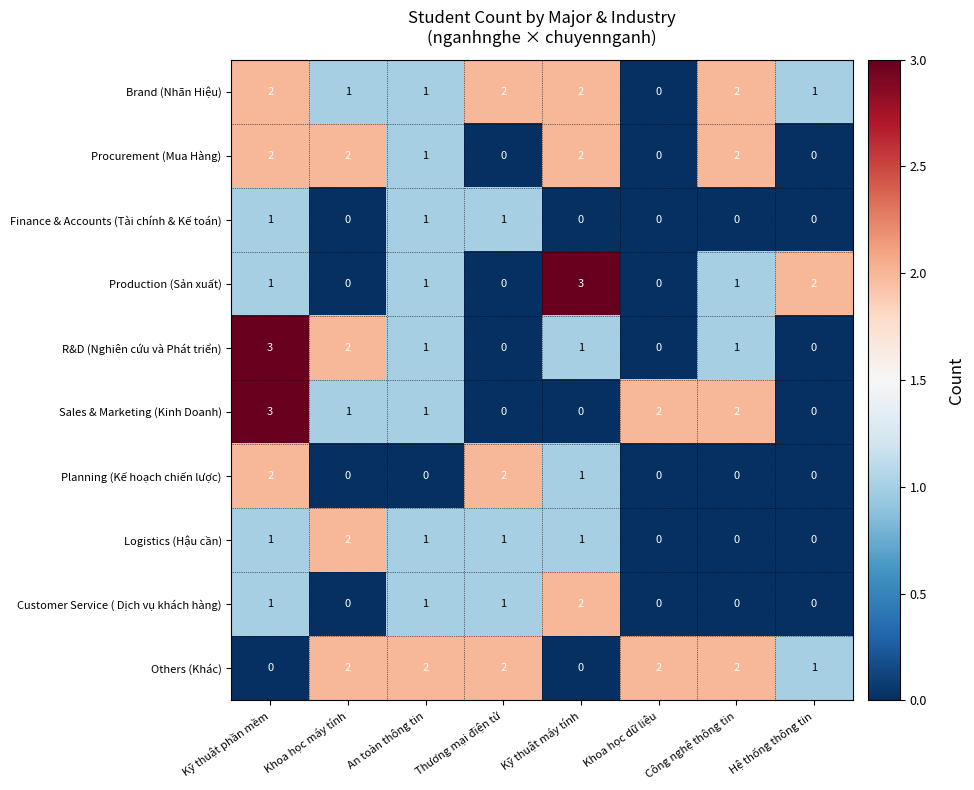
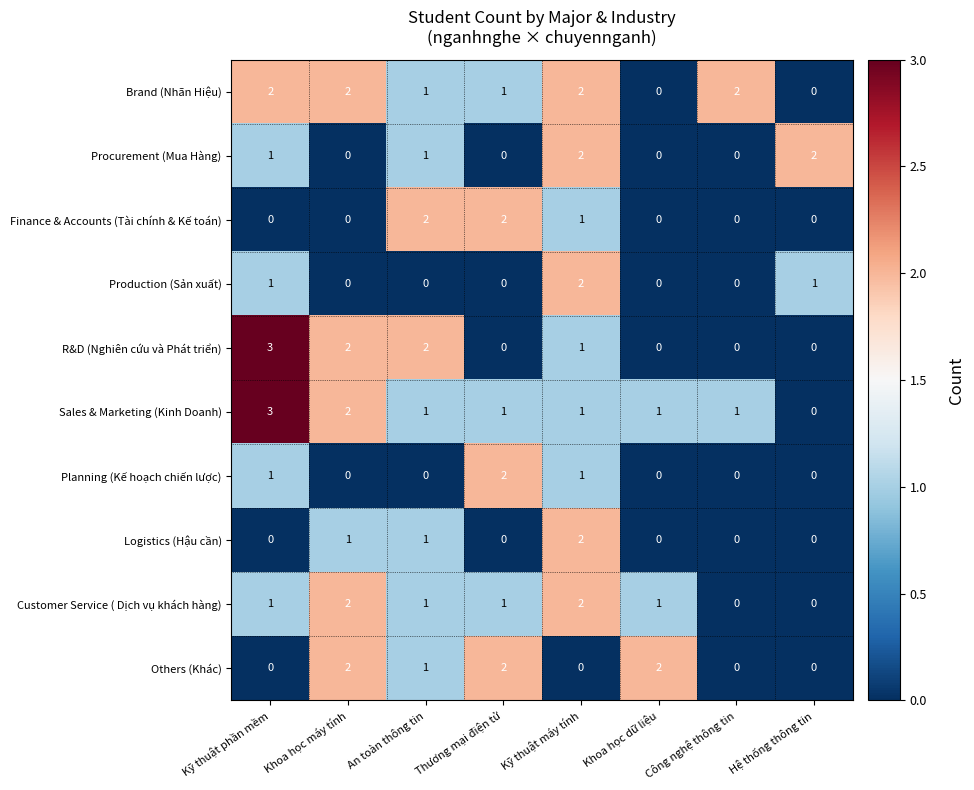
Brand (Nhãn Hiệu), Khoa học máy tính: 1 -> 2
Brand (Nhãn Hiệu), Thương mại điện tử: 2 -> 1
Brand (Nhãn Hiệu), Hệ thống thông tin: 1 -> 0
Procurement (Mua Hàng), Kỹ thuật phần mềm: 2 -> 1
Procurement (Mua Hàng), Khoa học máy tính: 2 -> 0
Procurement (Mua Hàng), Công nghệ thông tin: 2 -> 0
Procurement (Mua Hàng), Hệ thống thông tin: 0 -> 2
Finance & Accounts (Tài chính & Kế toán), Kỹ thuật phần mềm: 1 -> 0
Finance & Accounts (Tài chính & Kế toán), An toàn thông tin: 1 -> 2
Finance & Accounts (Tài chính & Kế toán), Thương mại điện tử: 1 -> 2
Finance & Accounts (Tài chính & Kế toán), Kỹ thuật máy tính: 0 -> 1
Production (Sản xuất), An toàn thông tin: 1 -> 0
Production (Sản xuất), Kỹ thuật máy tính: 3 -> 2
Production (Sản xuất), Công nghệ thông tin: 1 -> 0
Production (Sản xuất), Hệ thống thông tin: 2 -> 1
R&D (Nghiên cứu và Phát triển), An toàn thông tin: 1 -> 2
R&D (Nghiên cứu và Phát triển), Công nghệ thông tin: 1 -> 0
Sales & Marketing (Kinh Doanh), Khoa học máy tính: 1 -> 2
Sales & Marketing (Kinh Doanh), Thương mại điện tử: 0 -> 1
Sales & Marketing (Kinh Doanh), Kỹ thuật máy tính: 0 -> 1
Sales & Marketing (Kinh Doanh), Khoa học dữ liệu: 2 -> 1
Sales & Marketing (Kinh Doanh), Công nghệ thông tin: 2 -> 1
Planning (Kế hoạch chiến lược), Kỹ thuật phần mềm: 2 -> 1
Logistics (Hậu cần), Kỹ thuật phần mềm: 1 -> 0
Logistics (Hậu cần), Khoa học máy tính: 2 -> 1
Logistics (Hậu cần), Thương mại điện tử: 1 -> 0
Logistics (Hậu cần), Kỹ thuật máy tính: 1 -> 2
Customer Service ( Dịch vụ khách hàng), Khoa học máy tính: 0 -> 2
Customer Service ( Dịch vụ khách hàng), Khoa học dữ liệu: 0 -> 1
Others (Khác), An toàn thông tin: 2 -> 1
Others (Khác), Công nghệ thông tin: 2 -> 0
Others (Khác), Hệ thống thông tin: 1 -> 0
